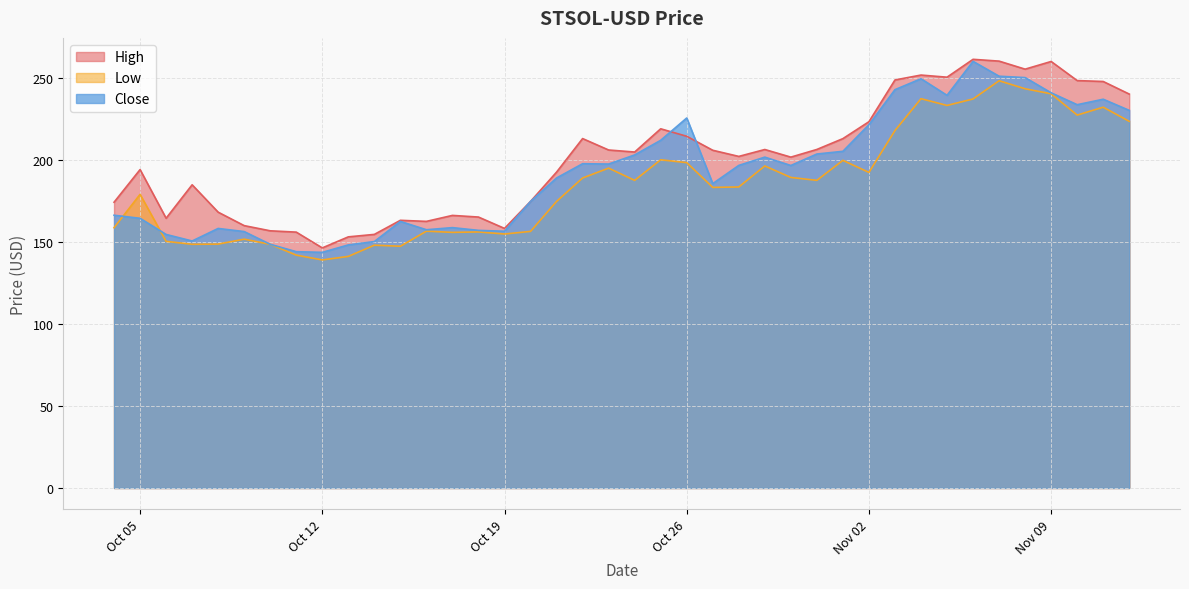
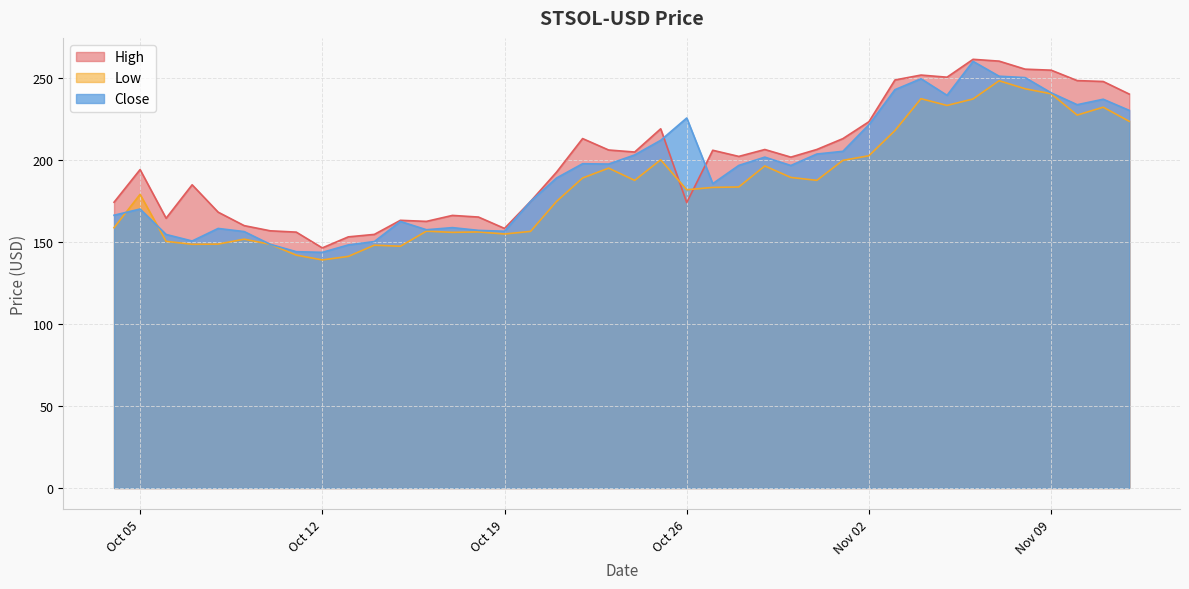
Close, Oct 05: 164 -> 170
High, Oct 26: 214 -> 174
Low, Oct 26: 198 -> 182
Low, Nov 02: 192 -> 203
High, Nov 09: 260 -> 255
